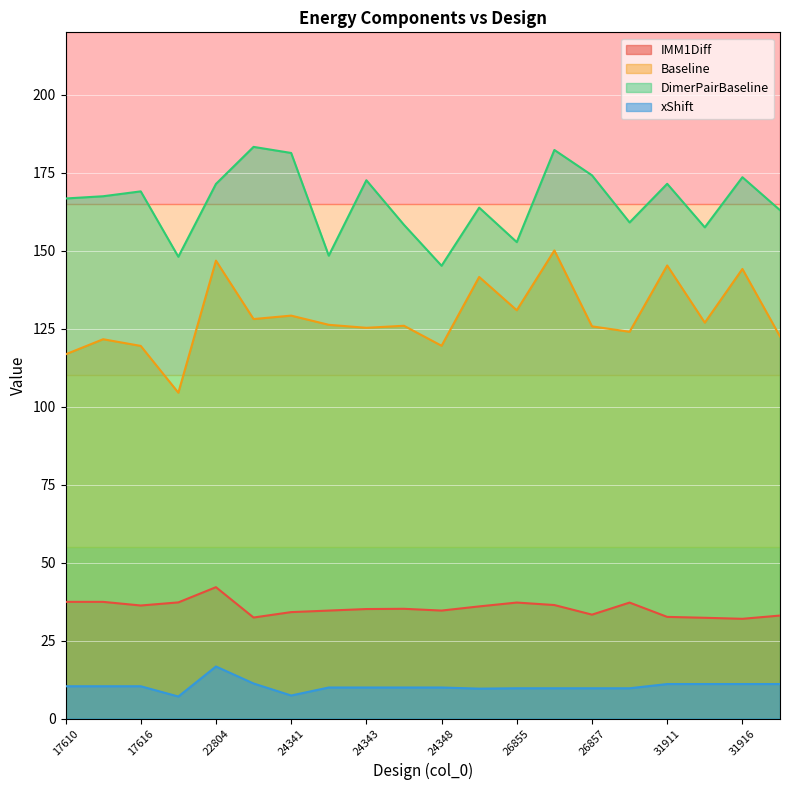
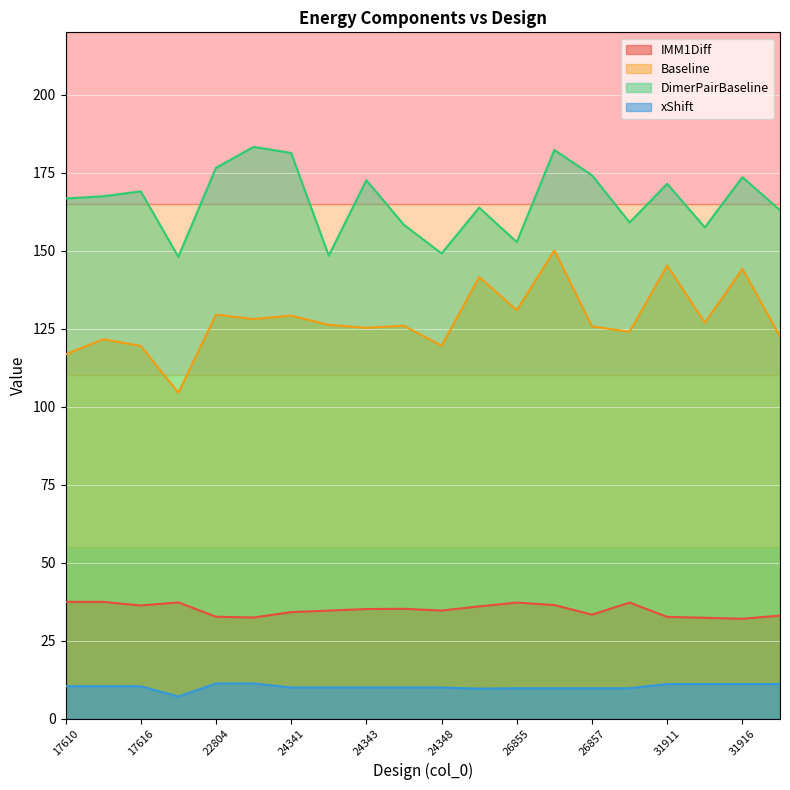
IMM1Diff, 22804: 42 -> 33
Baseline, 22804: 147 -> 129
DimerPairBaseline, 22804: 171 -> 177
xShift, 22804: 17 -> 11
xShift, 24341: 7 -> 10
DimerPairBaseline, 24348: 145 -> 149
